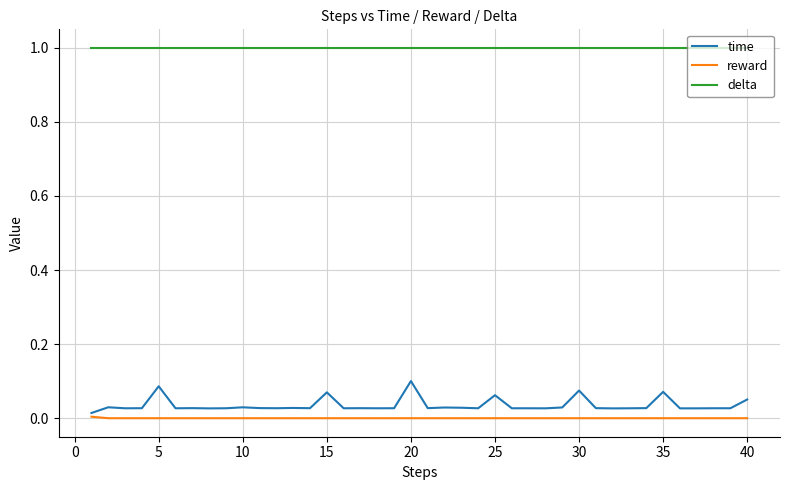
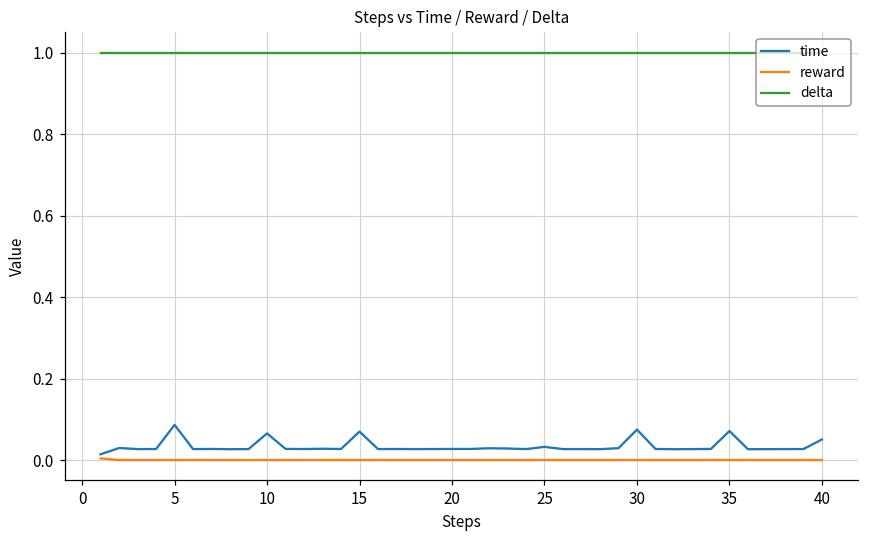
time, 10: 0.03 -> 0.07
time, 20: 0.10 -> 0.03
time, 25: 0.06 -> 0.03
